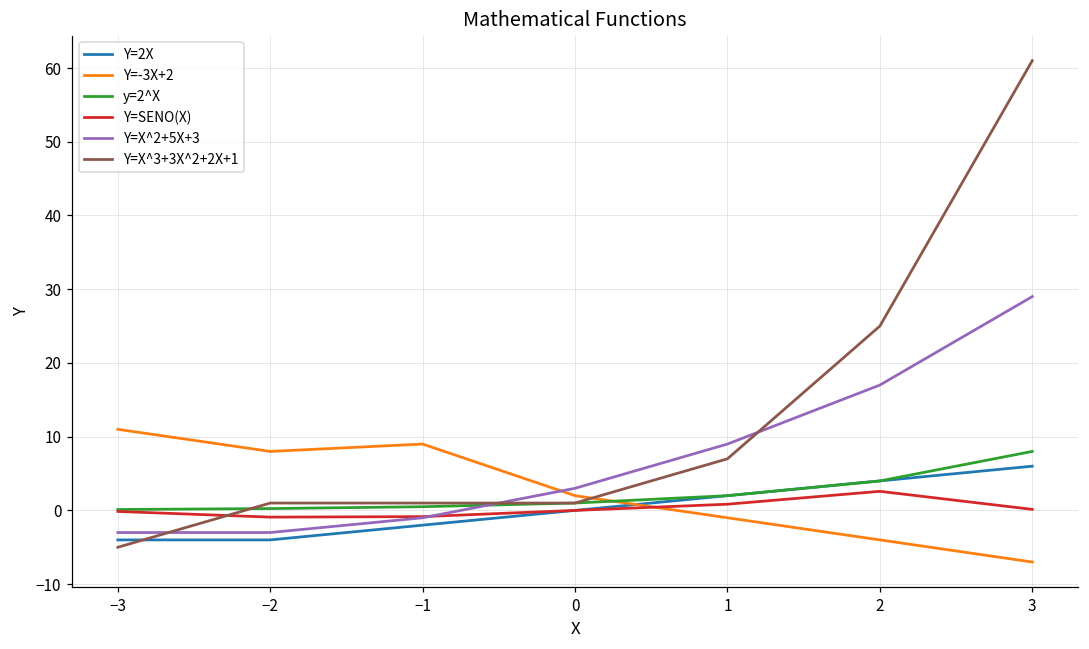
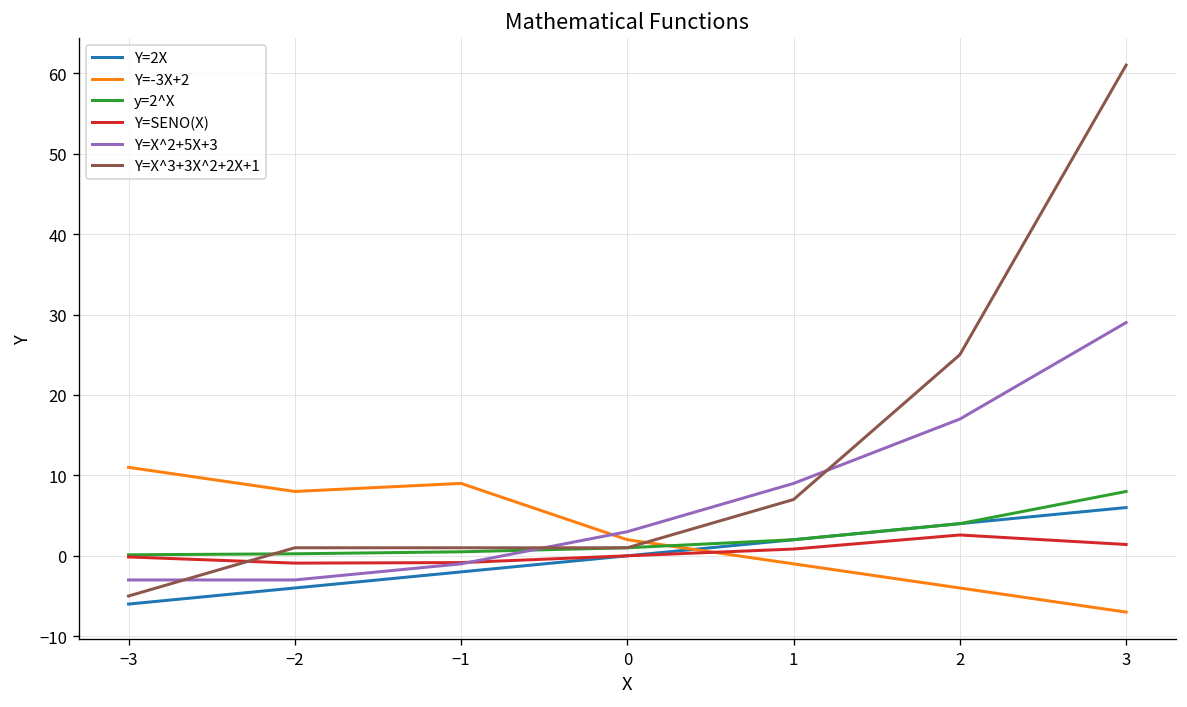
Y=2X, −3: -4 -> -6
Y=SENO(X), 3: 0 -> 1
